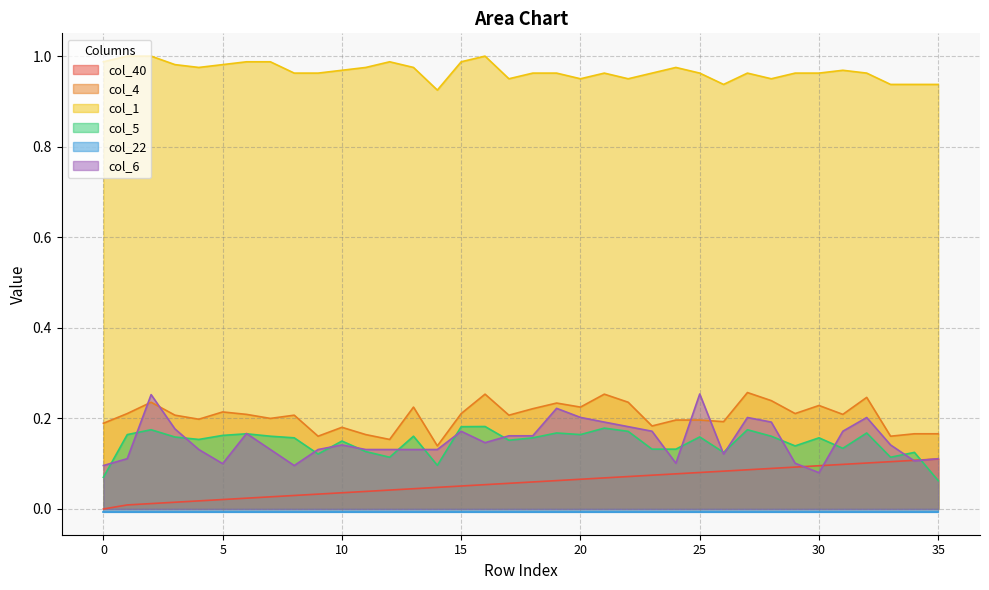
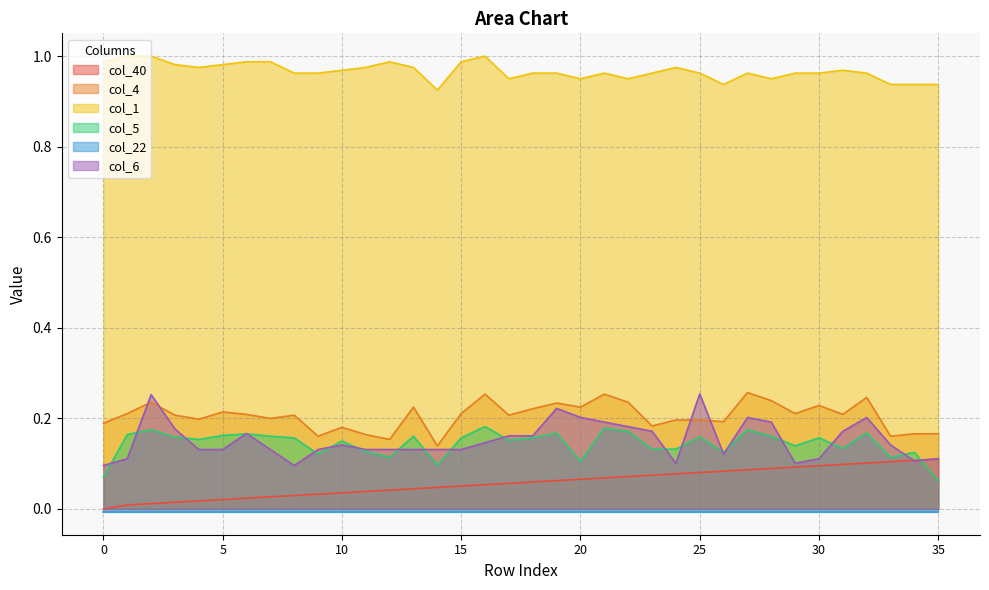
col_6, 5: 0.10 -> 0.13
col_5, 15: 0.18 -> 0.16
col_6, 15: 0.17 -> 0.13
col_5, 20: 0.16 -> 0.10
col_6, 30: 0.08 -> 0.11
